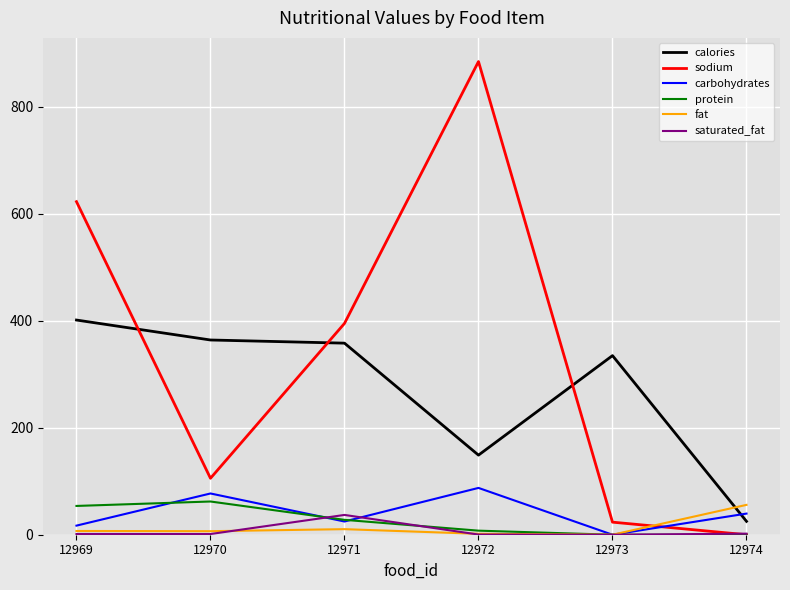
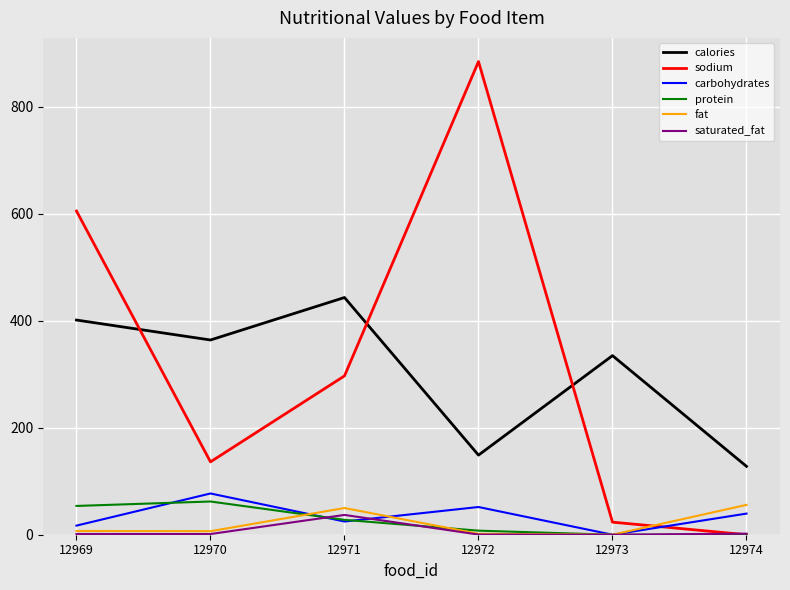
sodium, 12969: 620 -> 610
sodium, 12970: 110 -> 140
calories, 12971: 360 -> 440
sodium, 12971: 400 -> 300
fat, 12971: 10 -> 50
carbohydrates, 12972: 90 -> 50
calories, 12974: 30 -> 130
